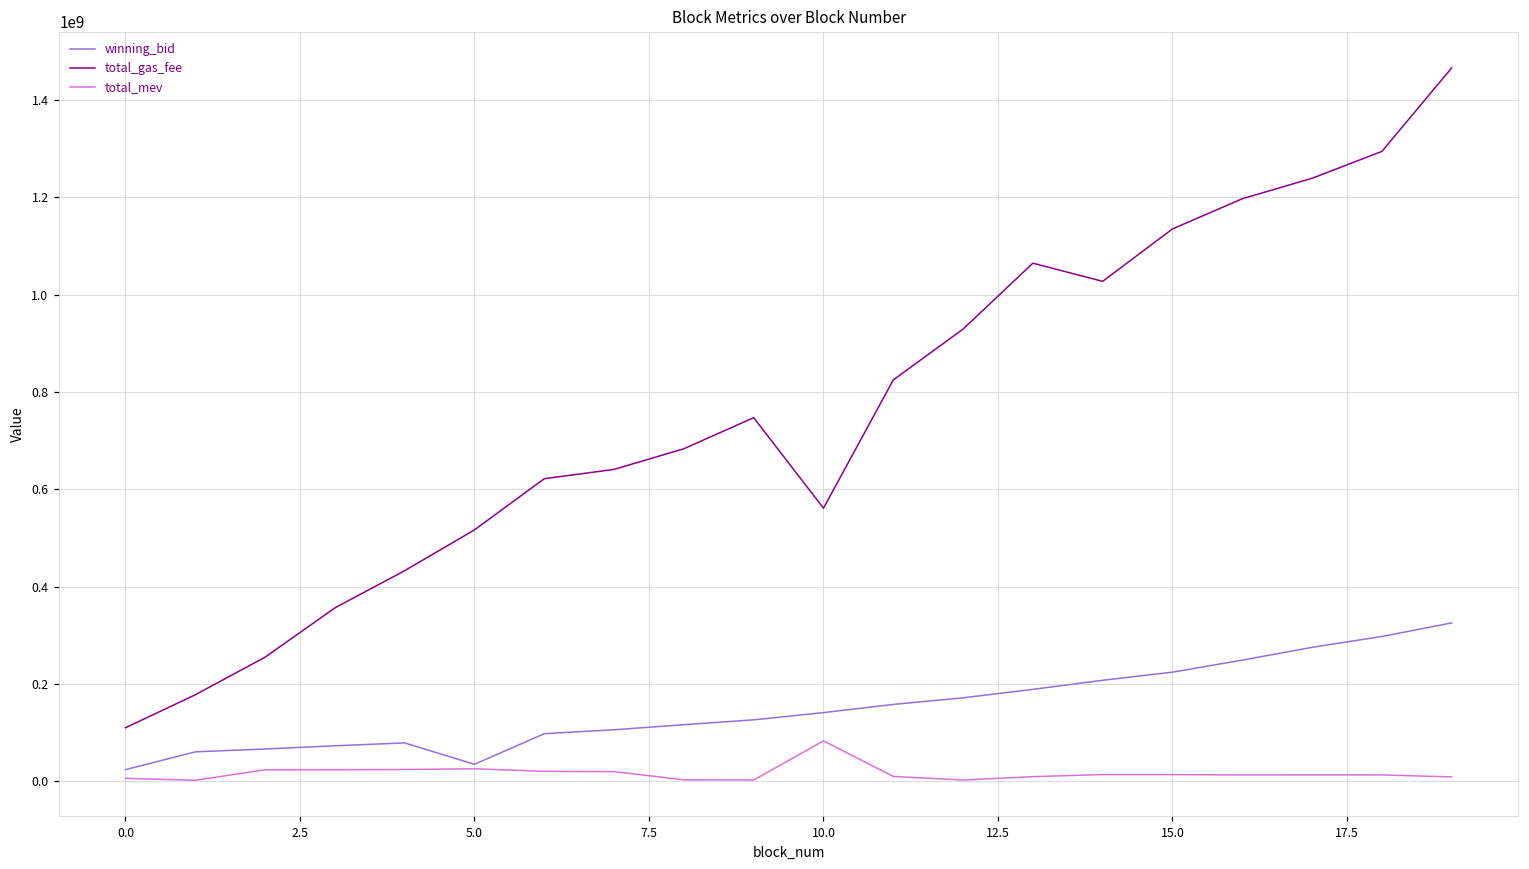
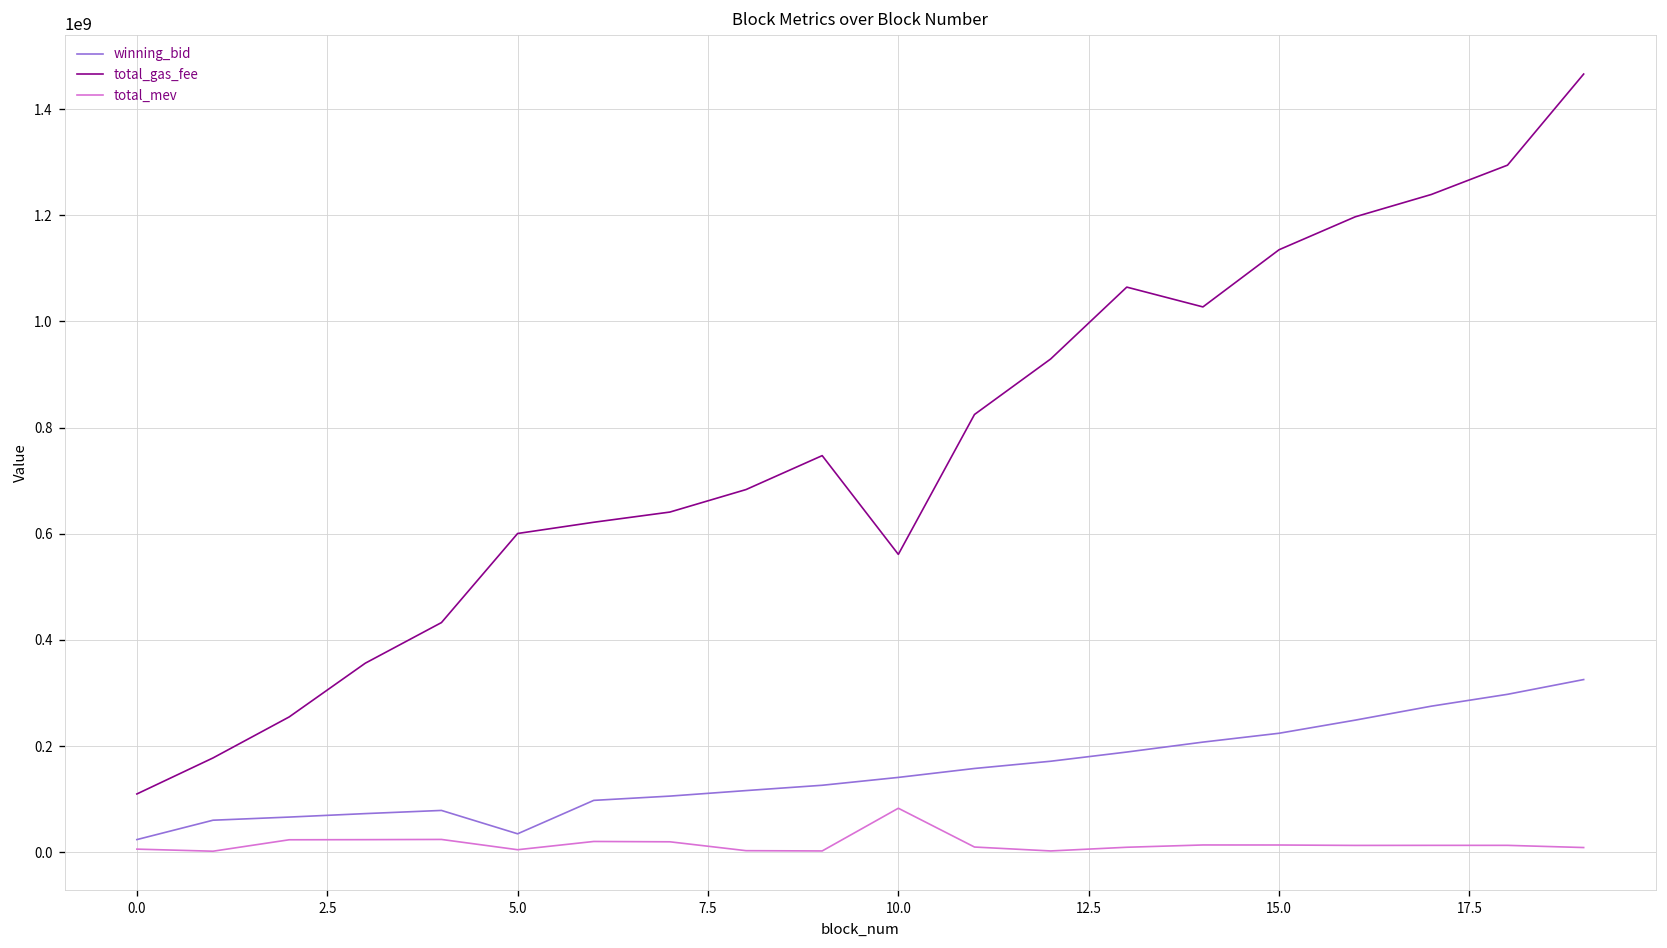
total_gas_fee, 5.0: 520000000 -> 600000000
total_mev, 5.0: 30000000 -> 0
